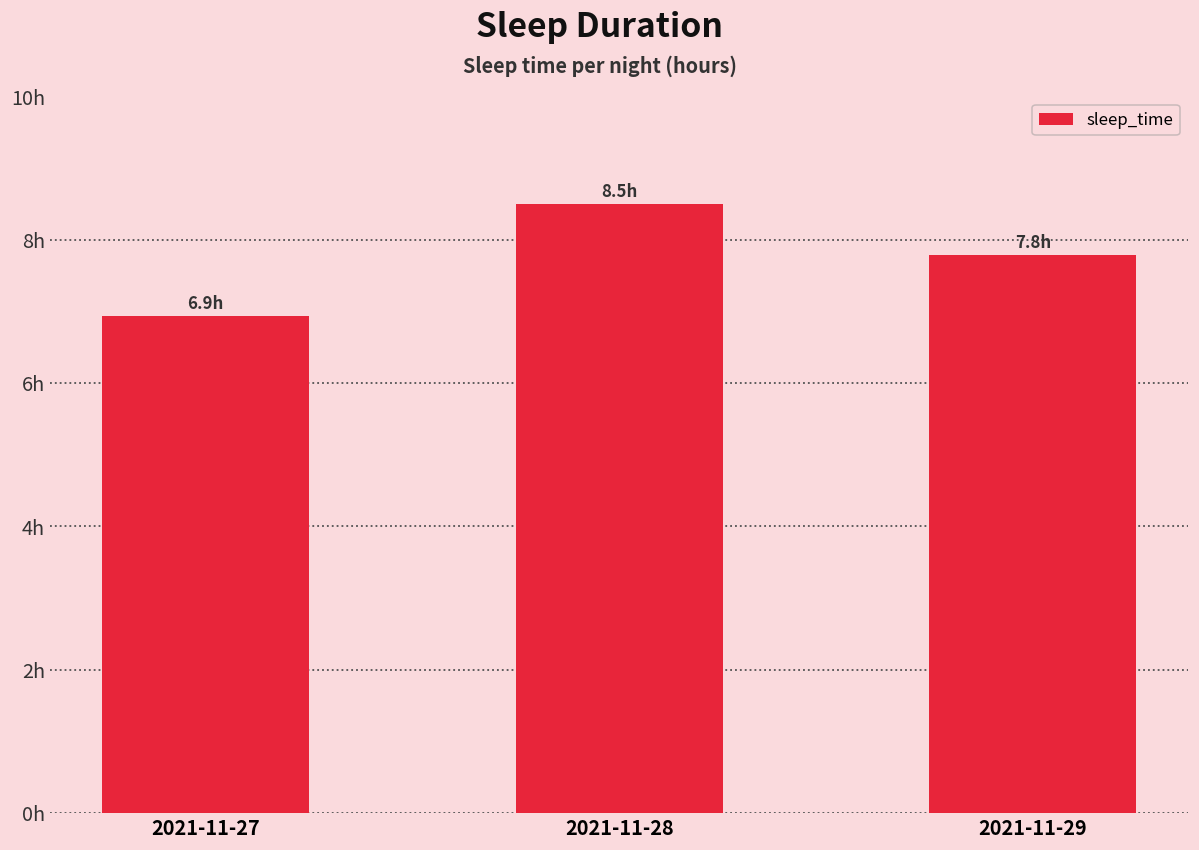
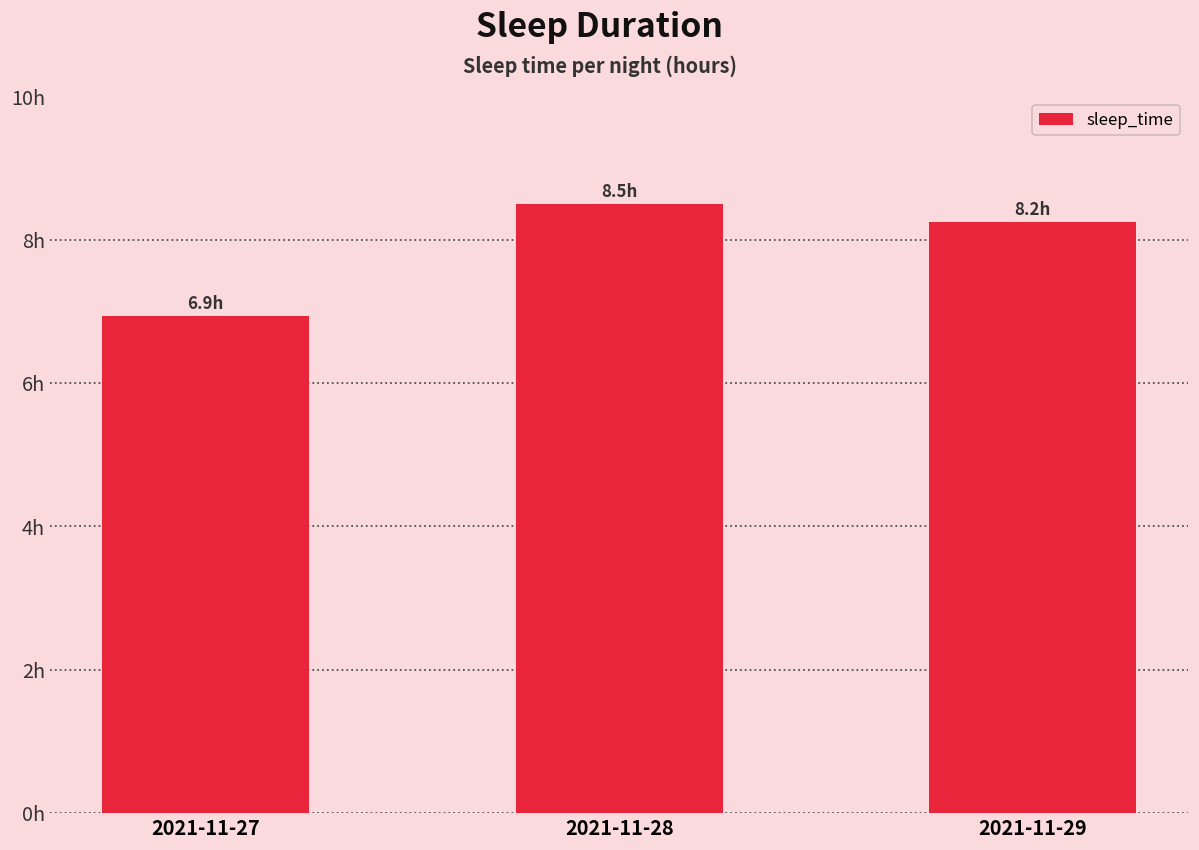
2021-11-29: 7.8h -> 8.2h
